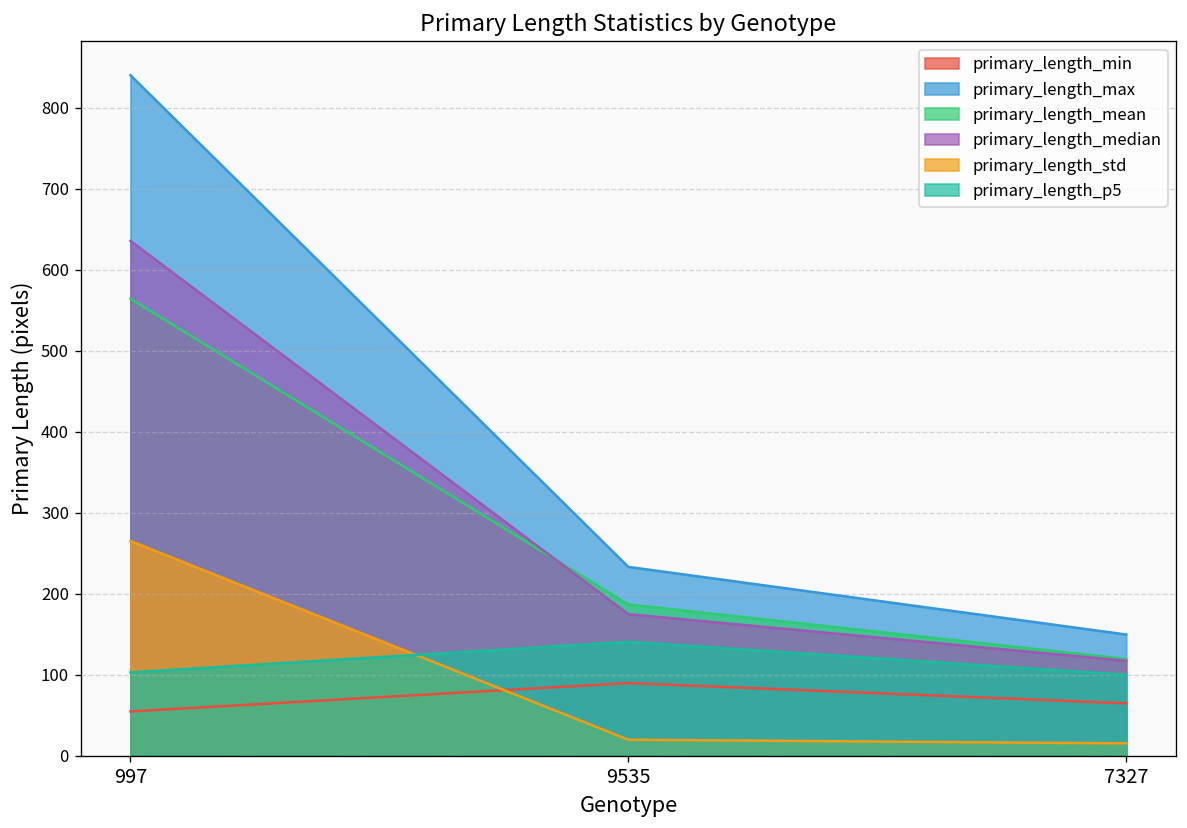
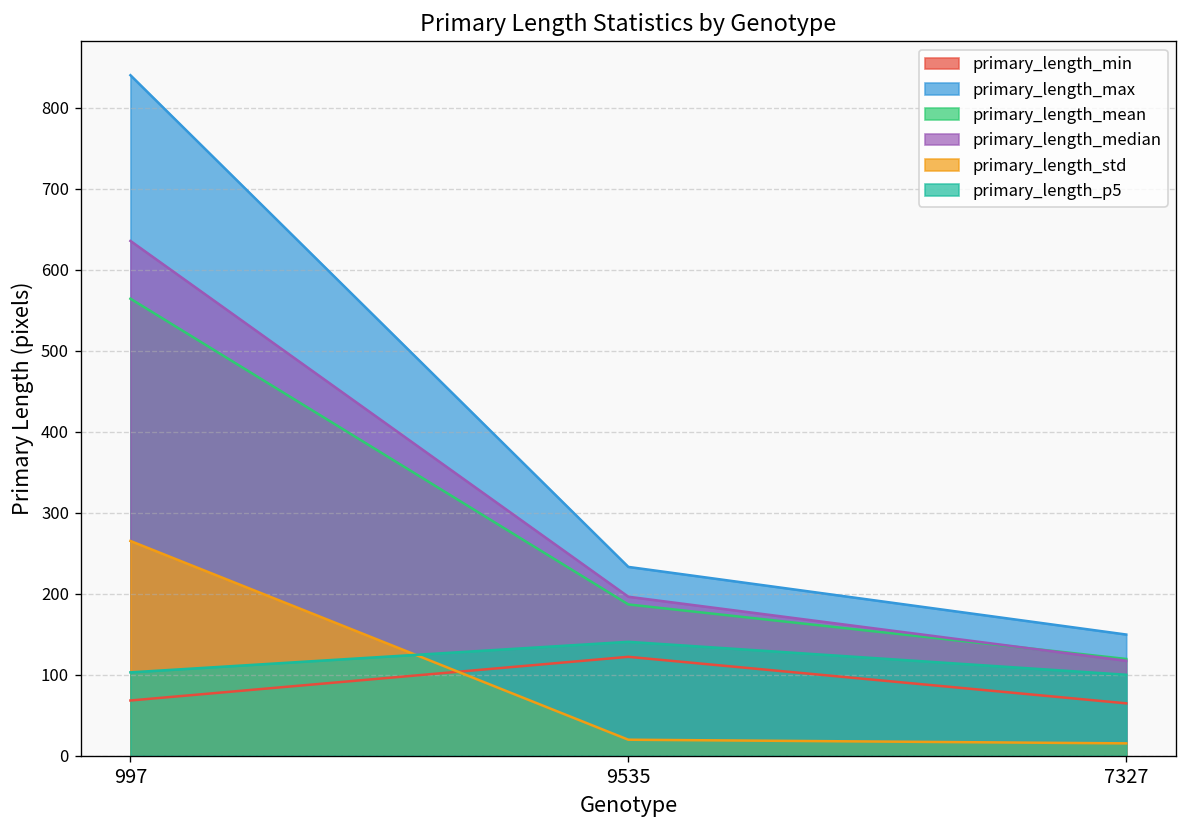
primary_length_min, 997: 50 -> 70
primary_length_min, 9535: 90 -> 120
primary_length_median, 9535: 170 -> 200
